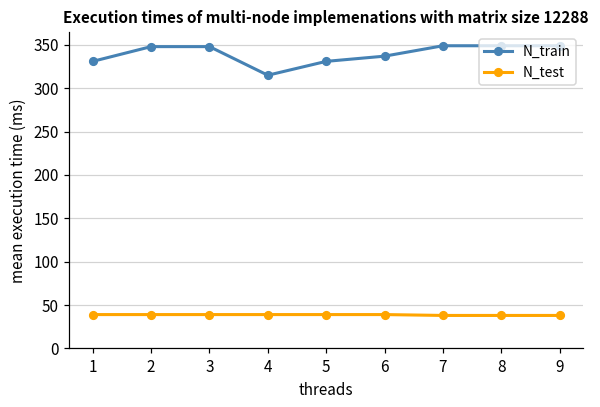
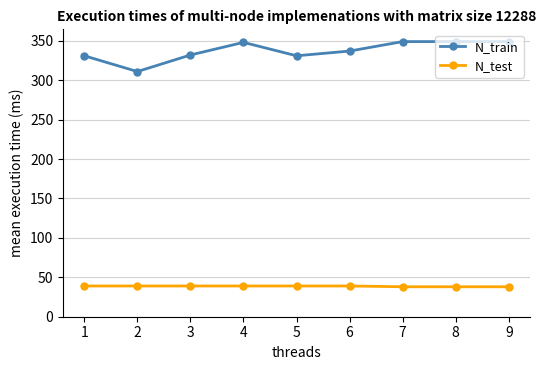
N_train, 2: 350 -> 310
N_train, 3: 350 -> 330
N_train, 4: 320 -> 350
